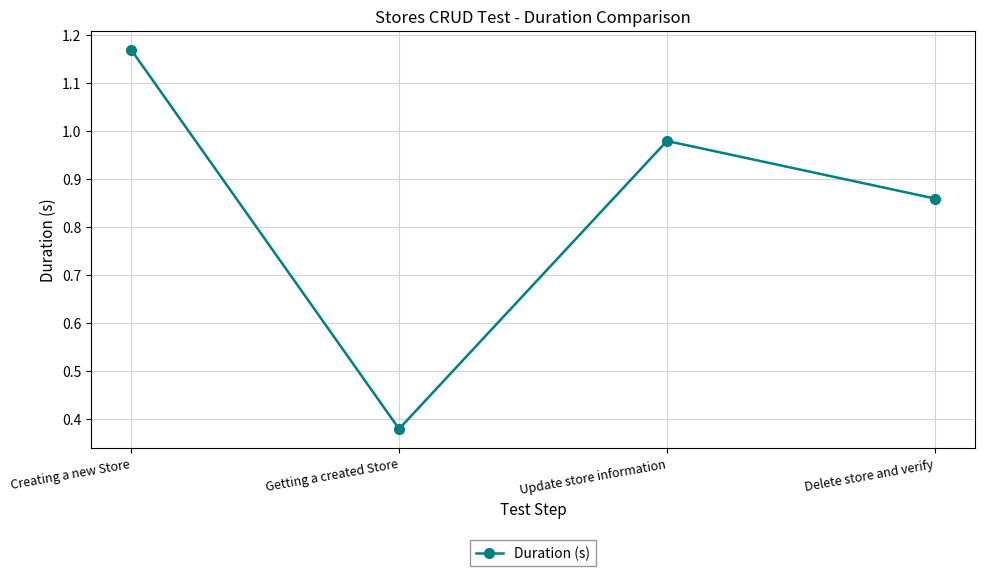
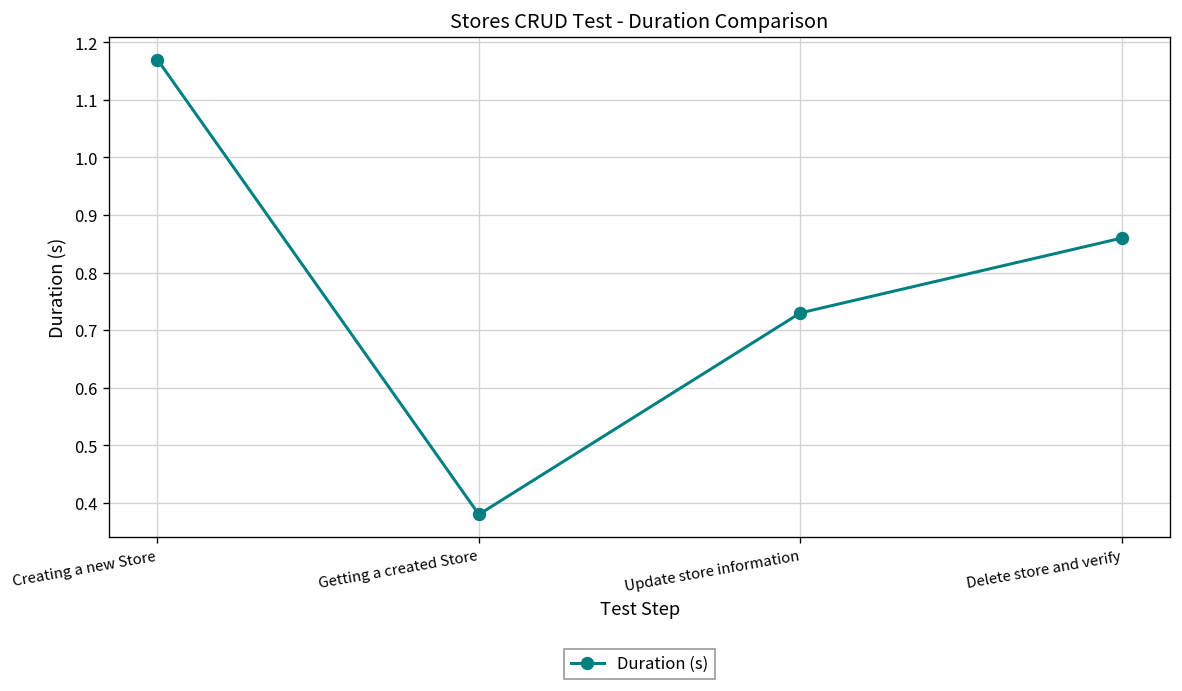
Update store information: 0.98 -> 0.73
